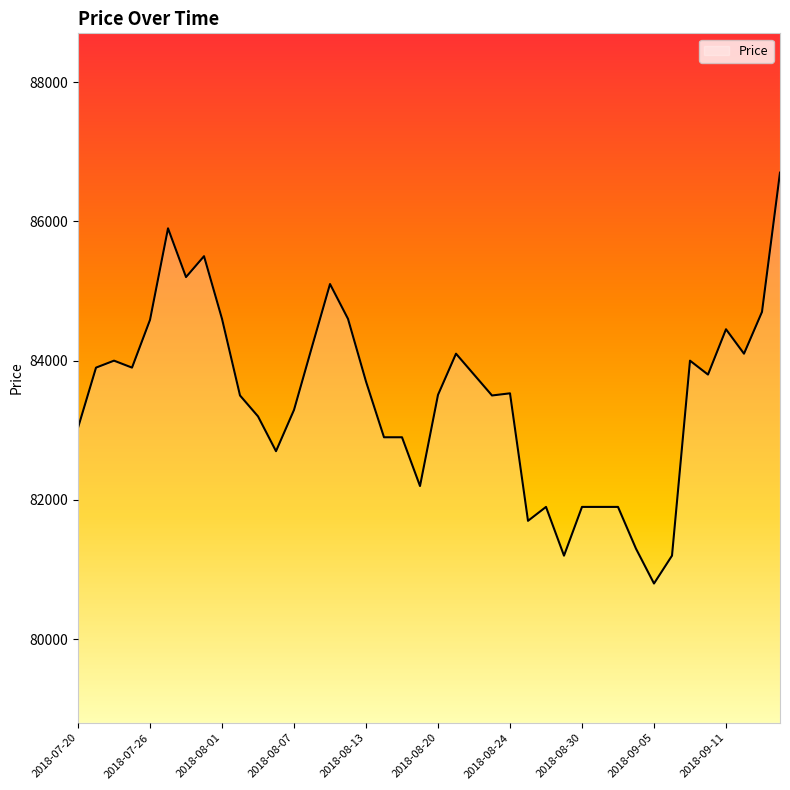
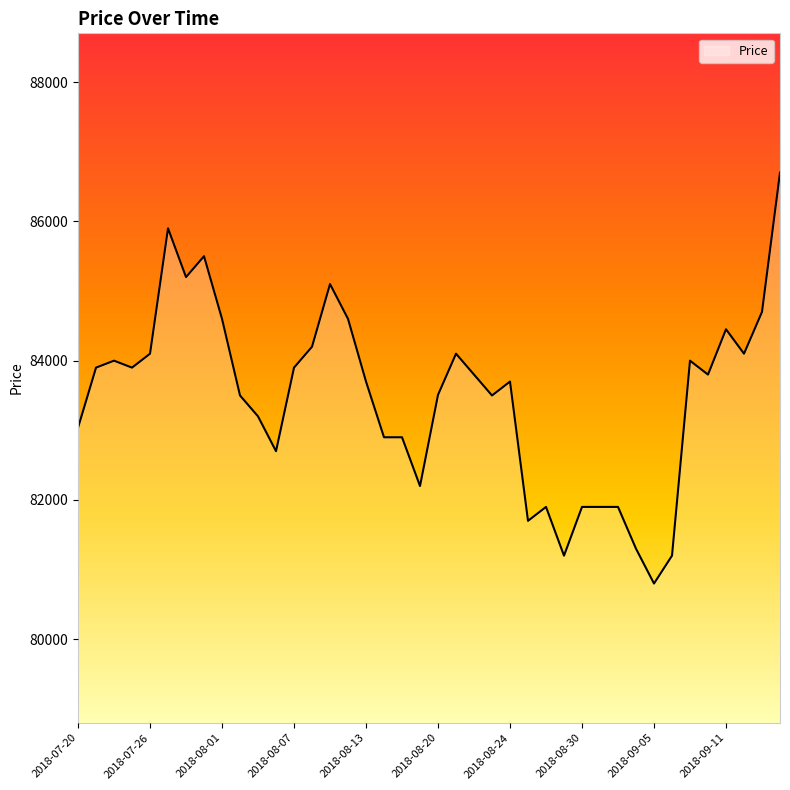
2018-07-26: 84600 -> 84100
2018-08-07: 83300 -> 83900
2018-08-24: 83500 -> 83700
